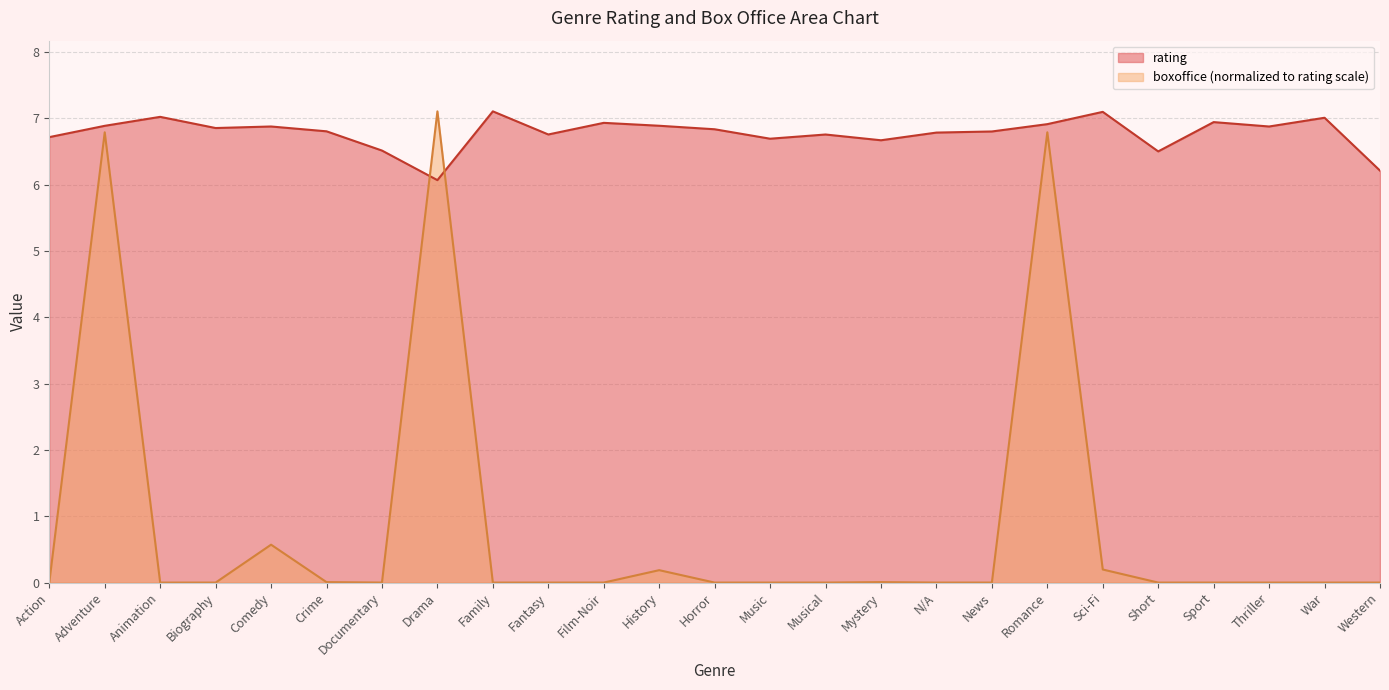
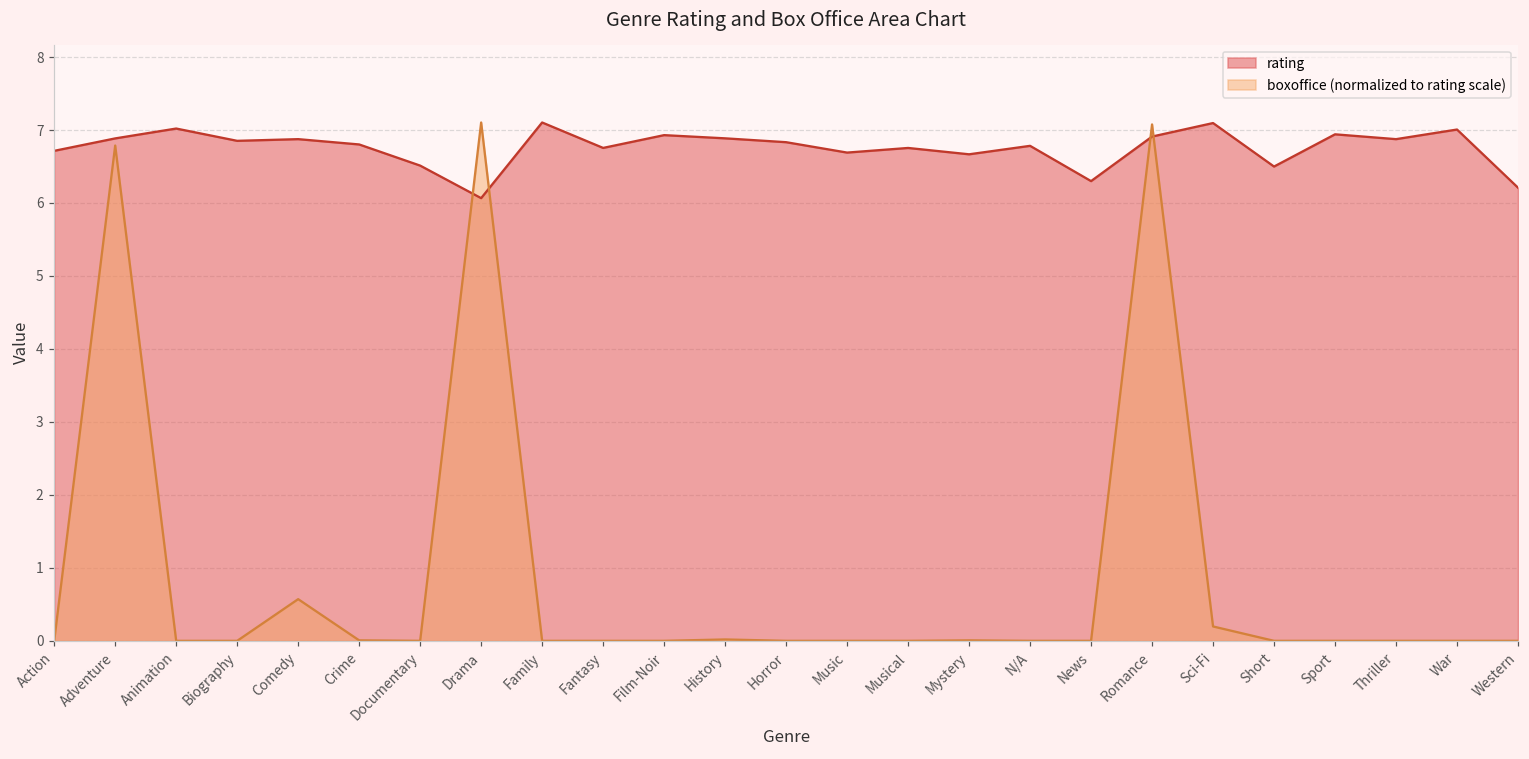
boxoffice (normalized to rating scale), History: 0.2 -> 0.0
rating, News: 6.8 -> 6.3
boxoffice (normalized to rating scale), Romance: 6.8 -> 7.1
